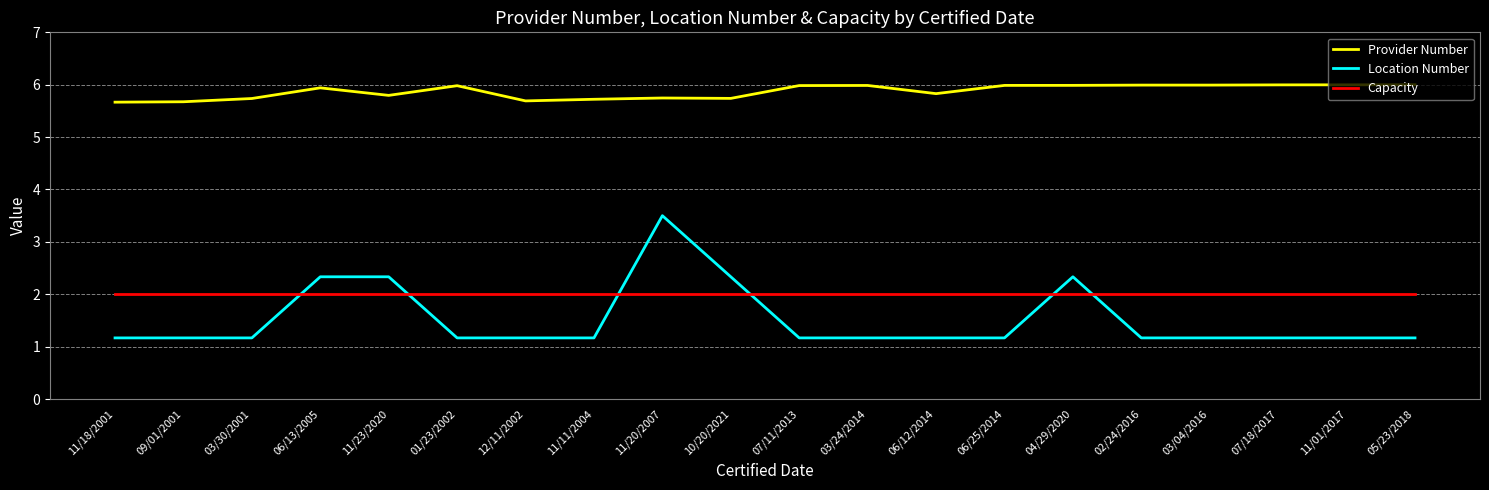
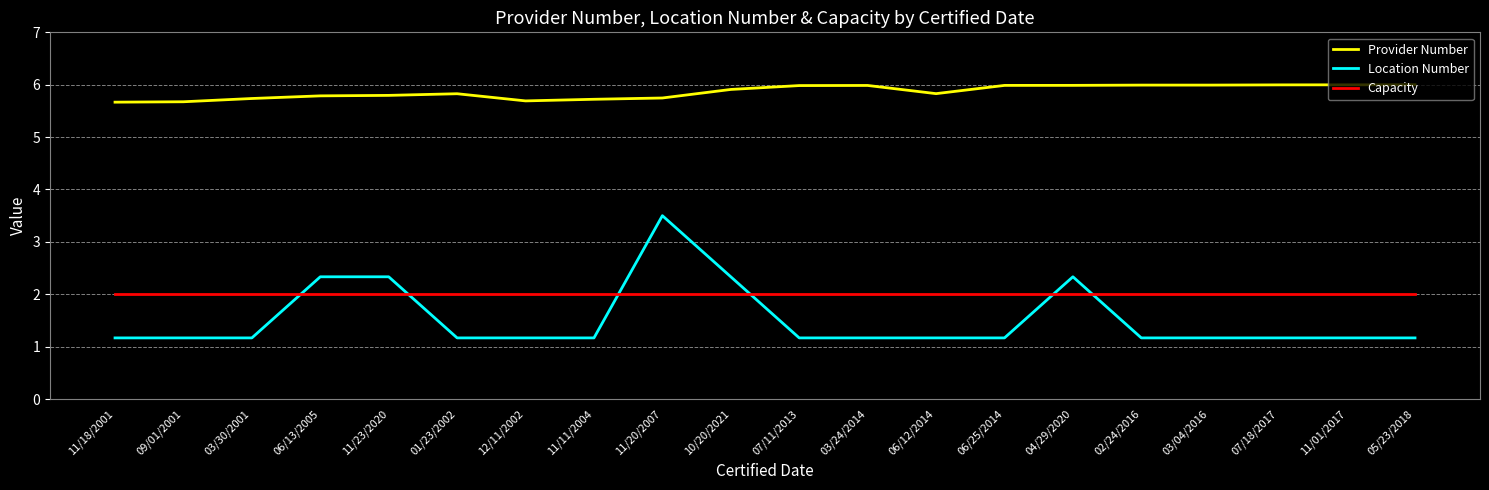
Provider Number, 06/13/2005: 5.9 -> 5.8
Provider Number, 01/23/2002: 6.0 -> 5.8
Provider Number, 10/20/2021: 5.7 -> 5.9
